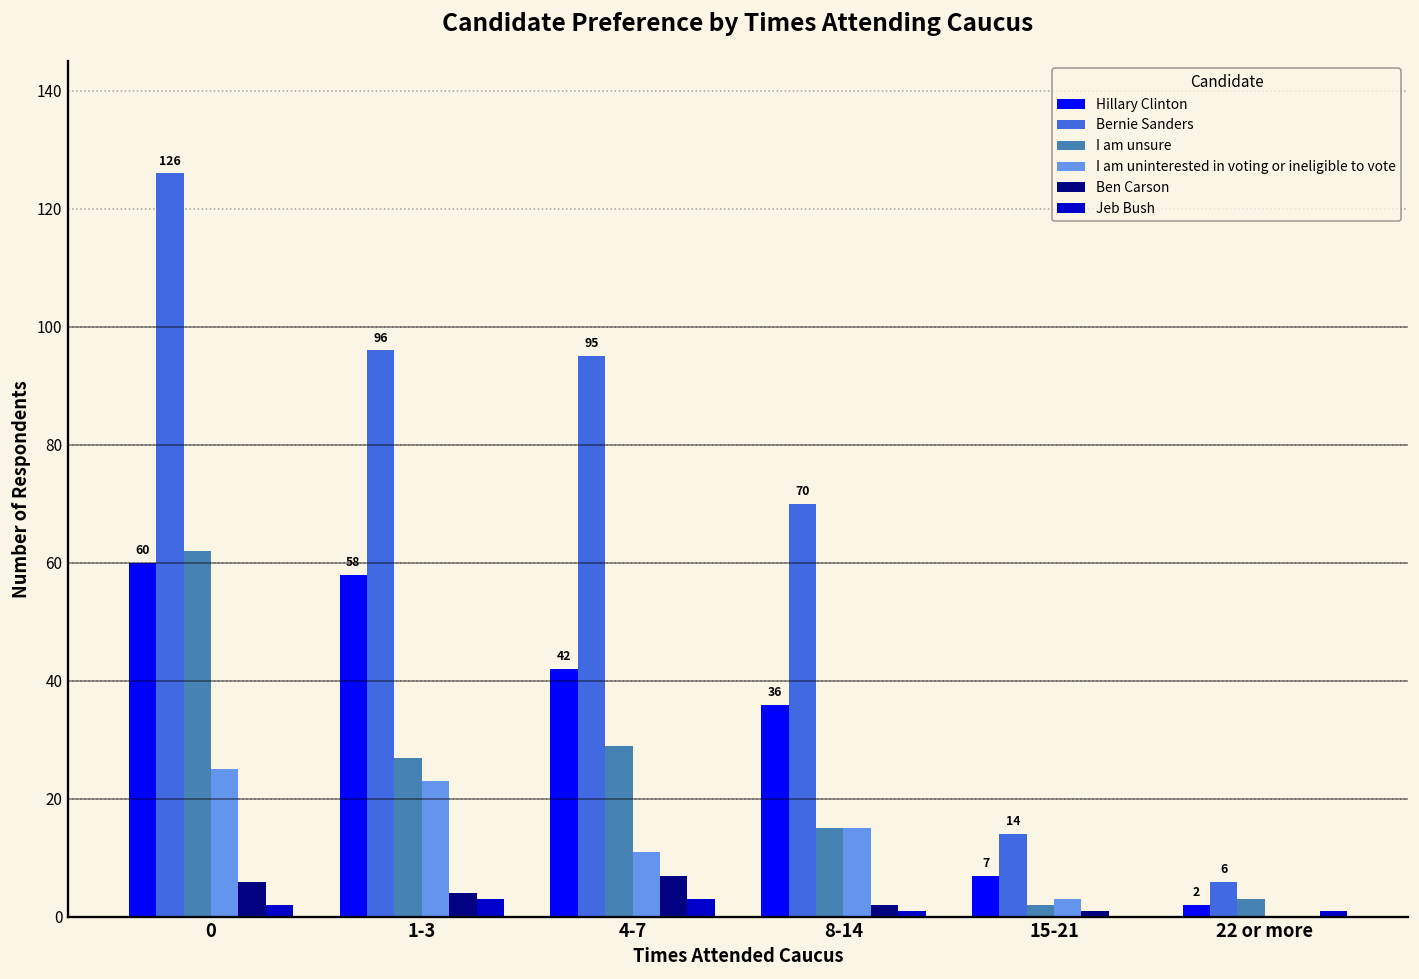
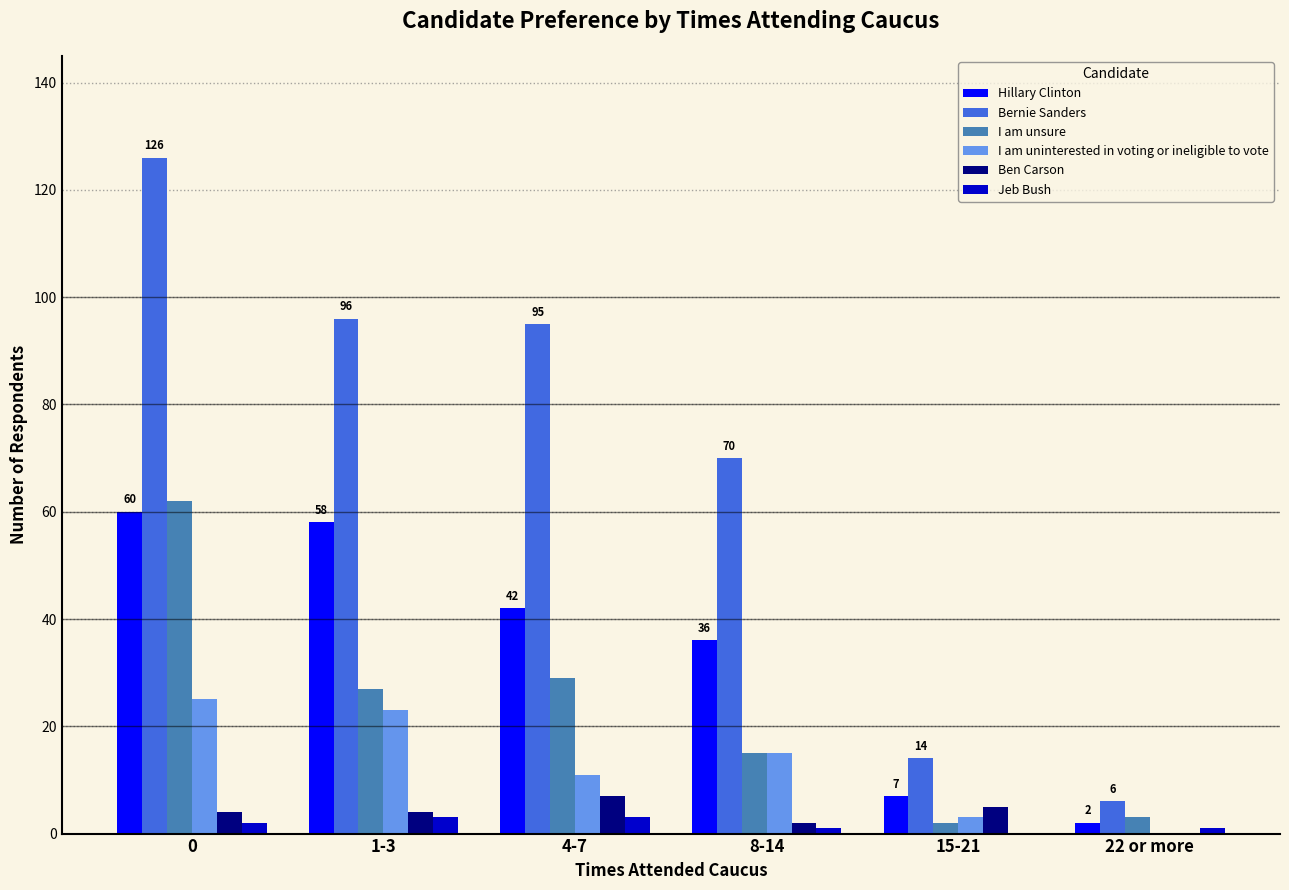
Ben Carson, 0: 6 -> 4
Ben Carson, 15-21: 1 -> 5
